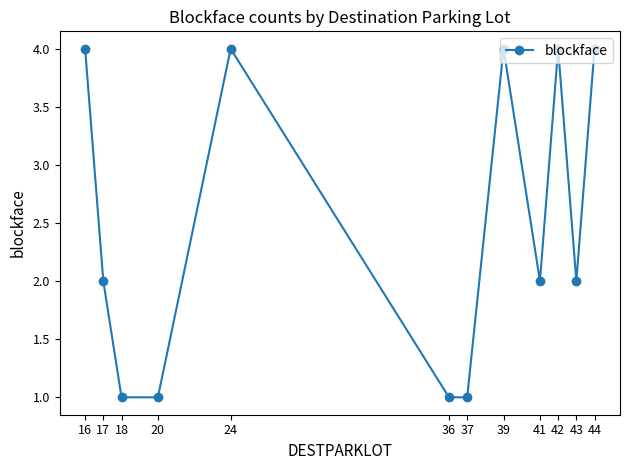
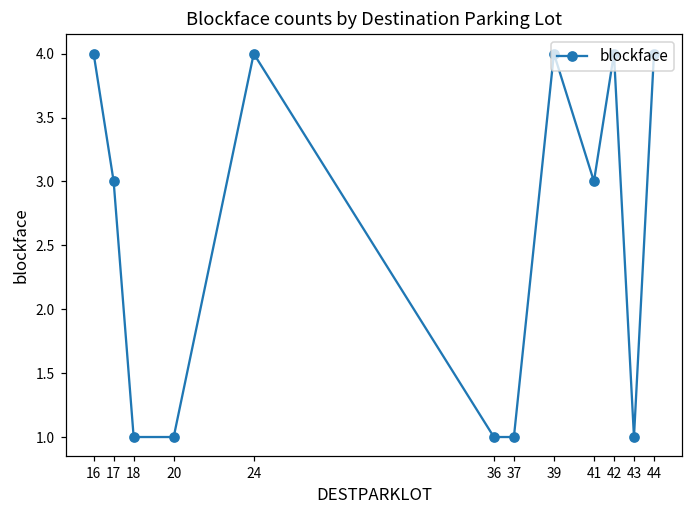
17: 2 -> 3
41: 2 -> 3
43: 2 -> 1
